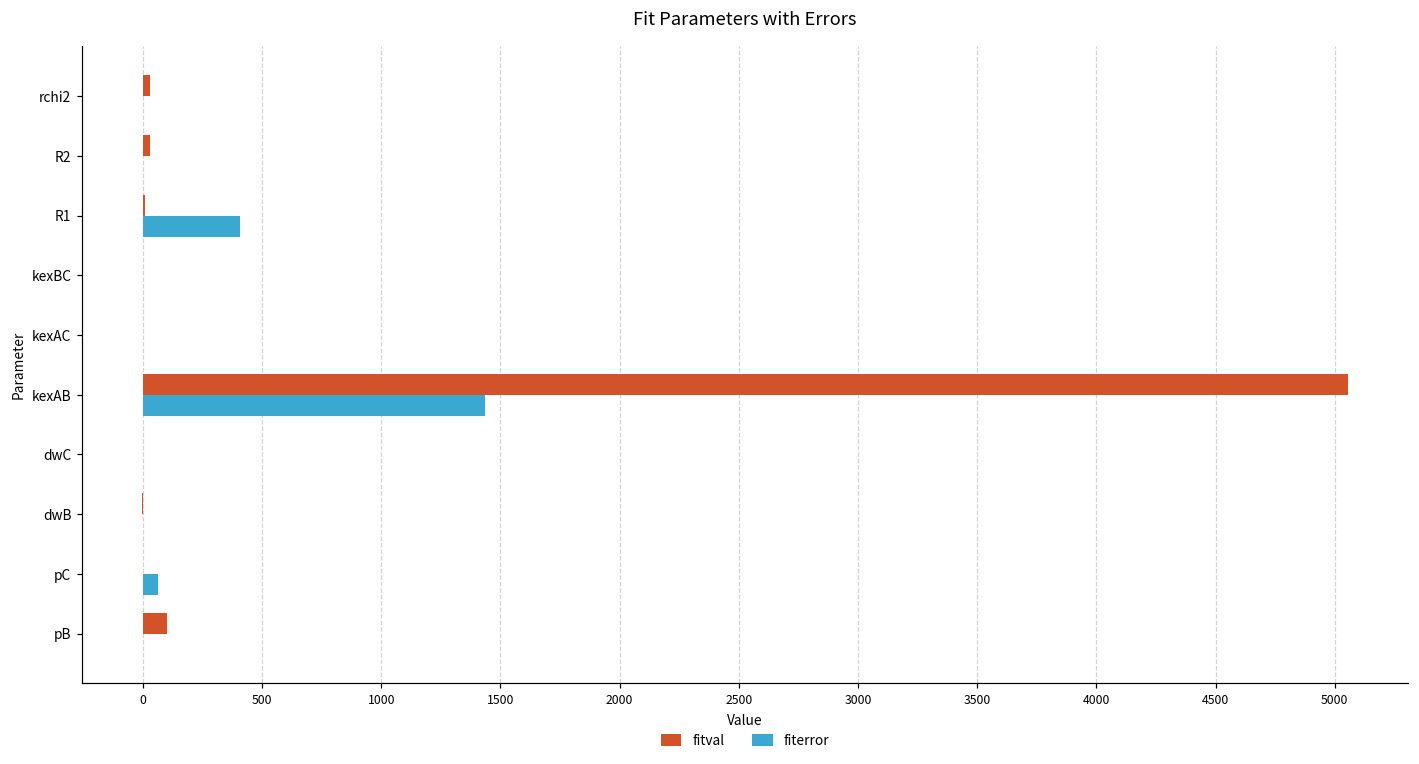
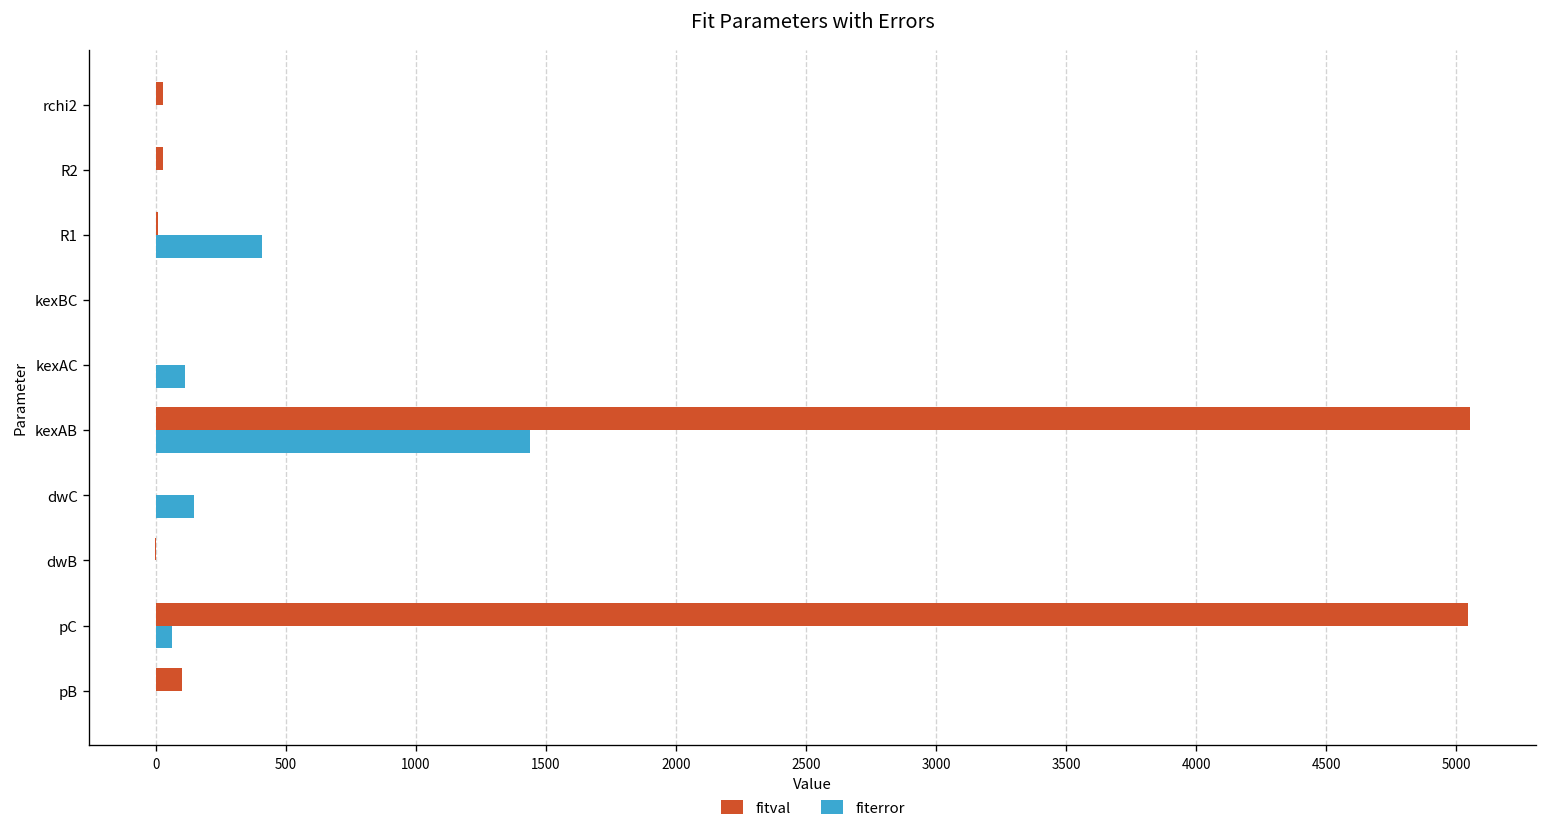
fiterror, kexAC: 0 -> 110
fiterror, dwC: 0 -> 150
fitval, pC: 0 -> 5040
